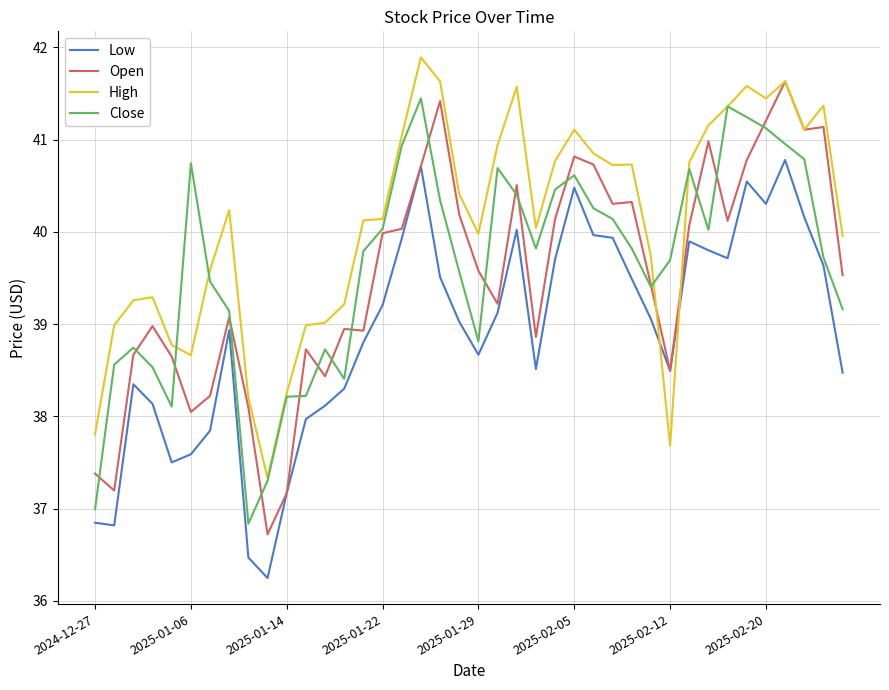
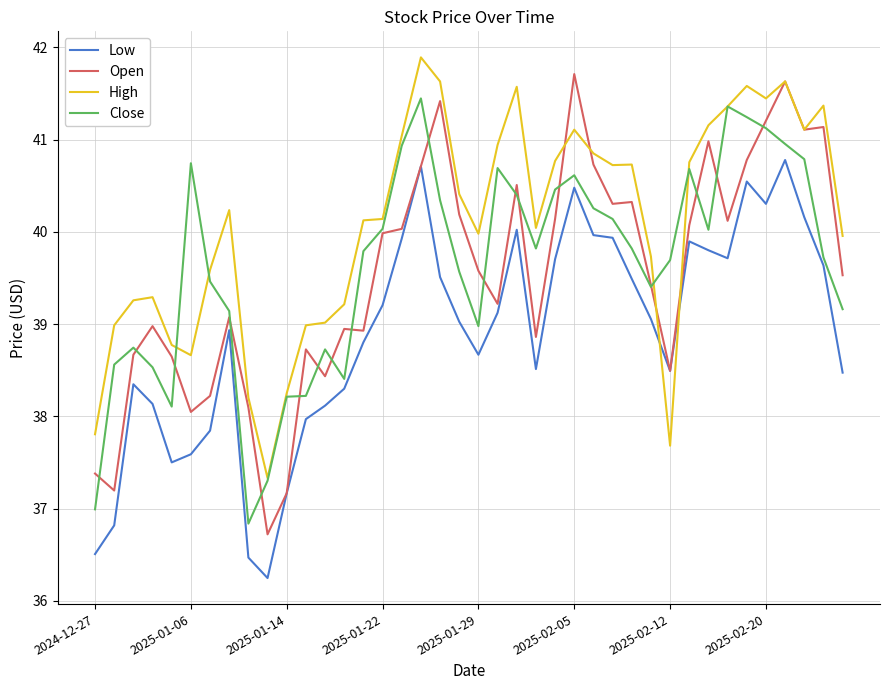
Low, 2024-12-27: 36.8 -> 36.5
Close, 2025-01-29: 38.8 -> 39.0
Open, 2025-02-05: 40.8 -> 41.7
